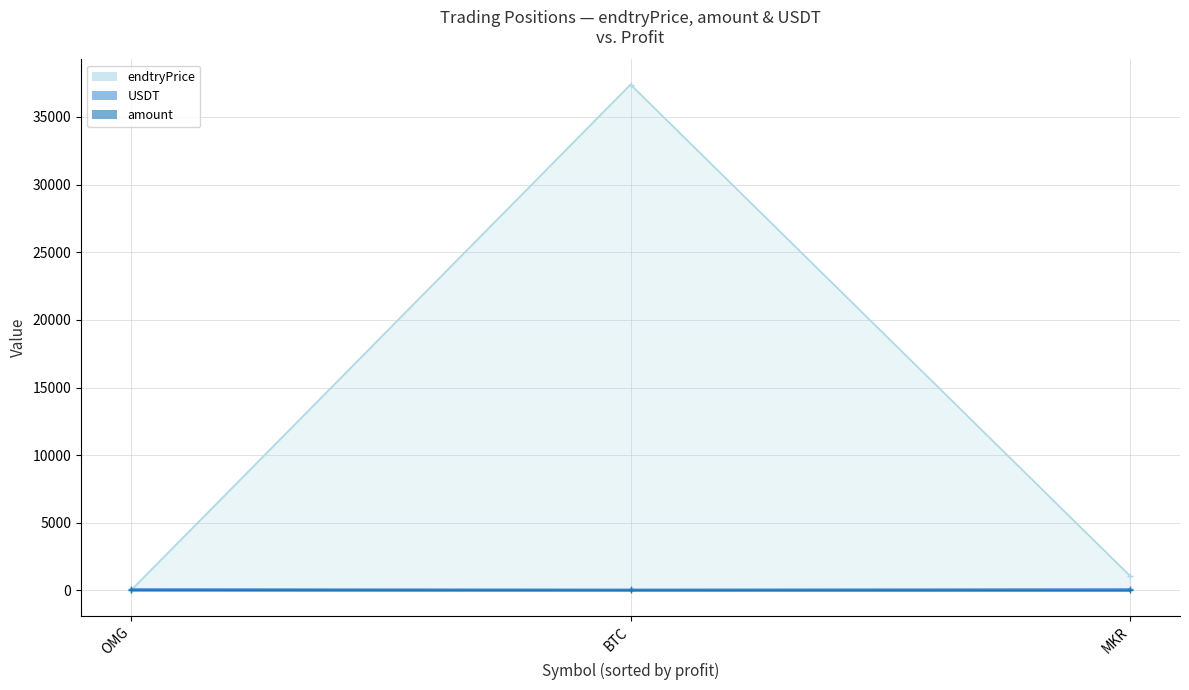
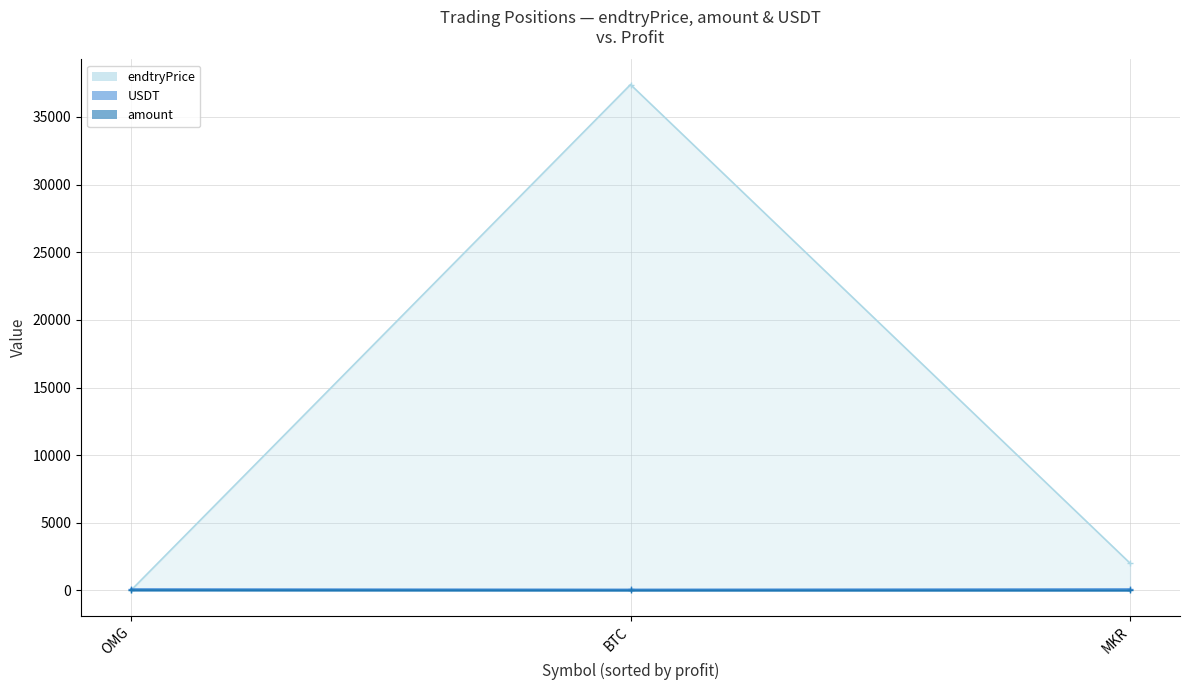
endtryPrice, MKR: 1100 -> 2000
